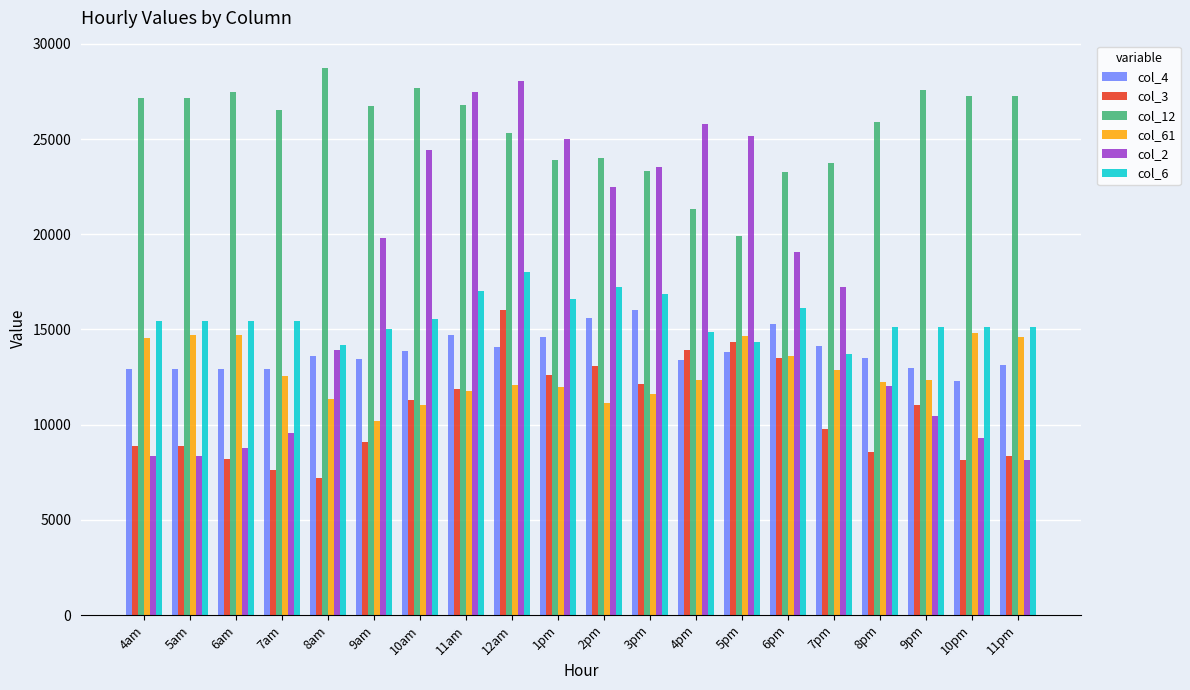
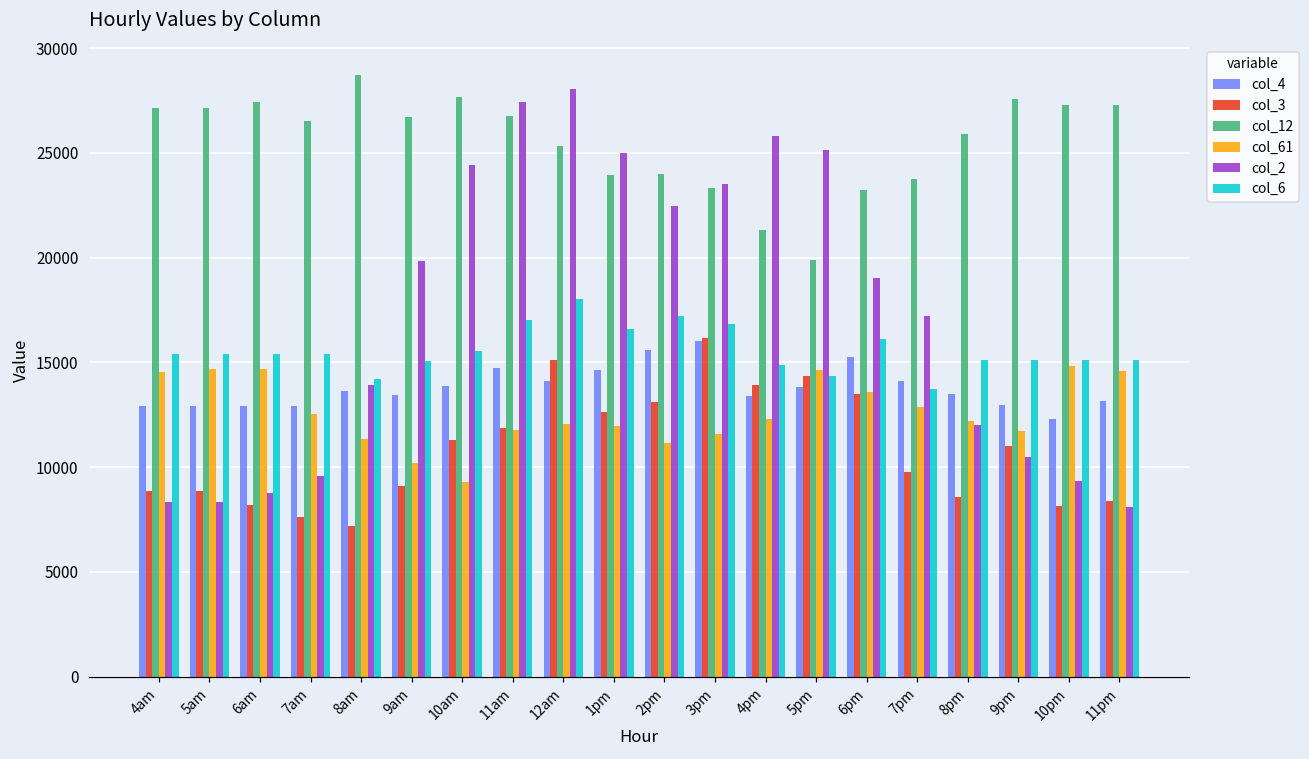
col_61, 10am: 11000 -> 9300
col_3, 12am: 16000 -> 15100
col_3, 3pm: 12100 -> 16200
col_61, 9pm: 12300 -> 11700
